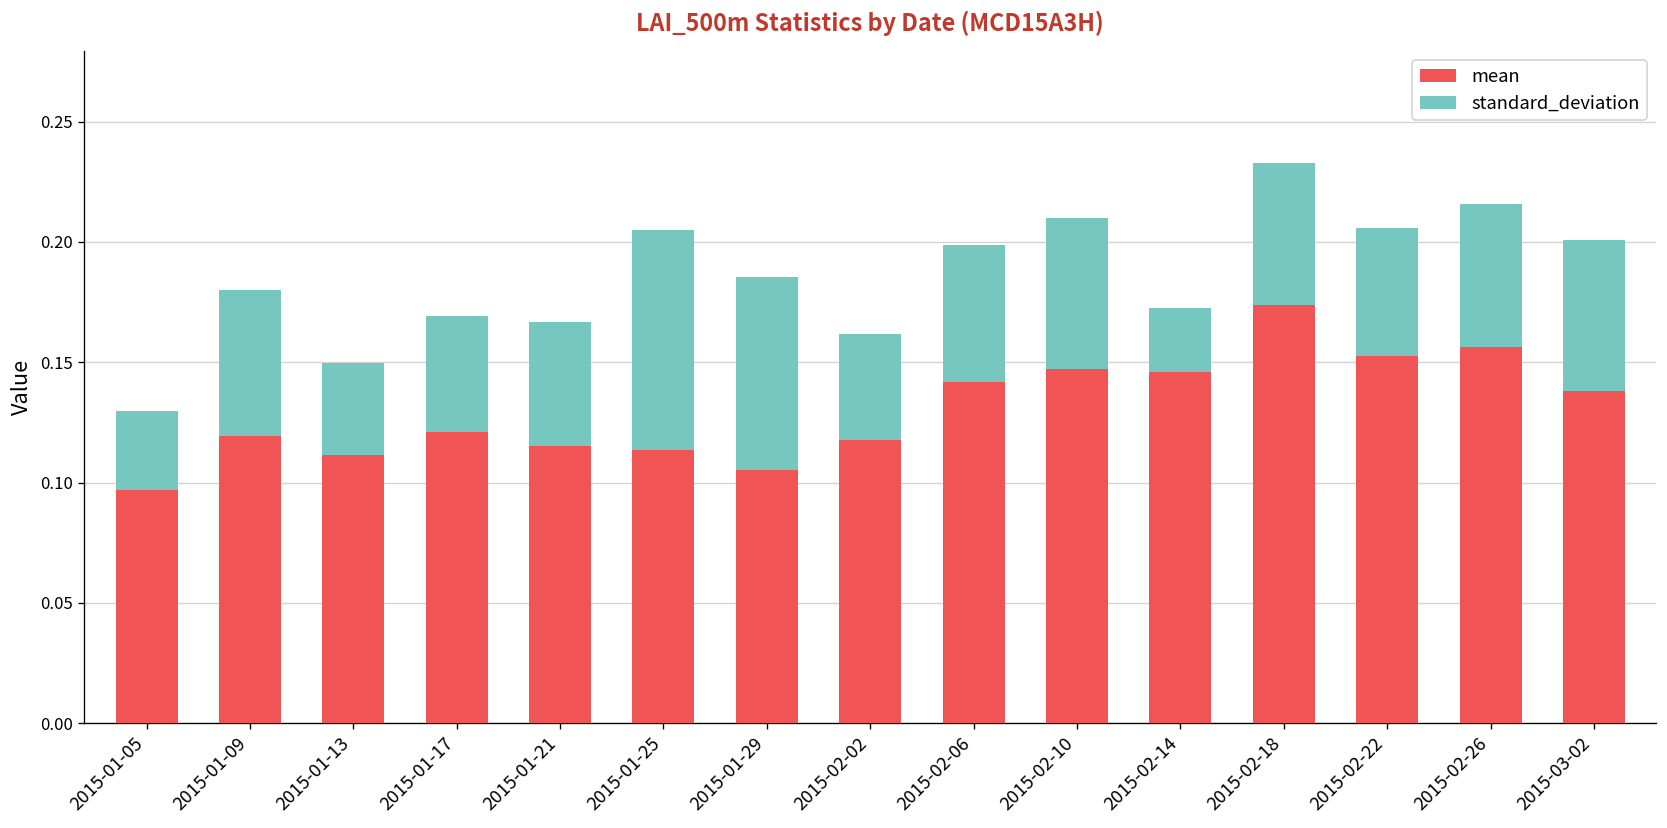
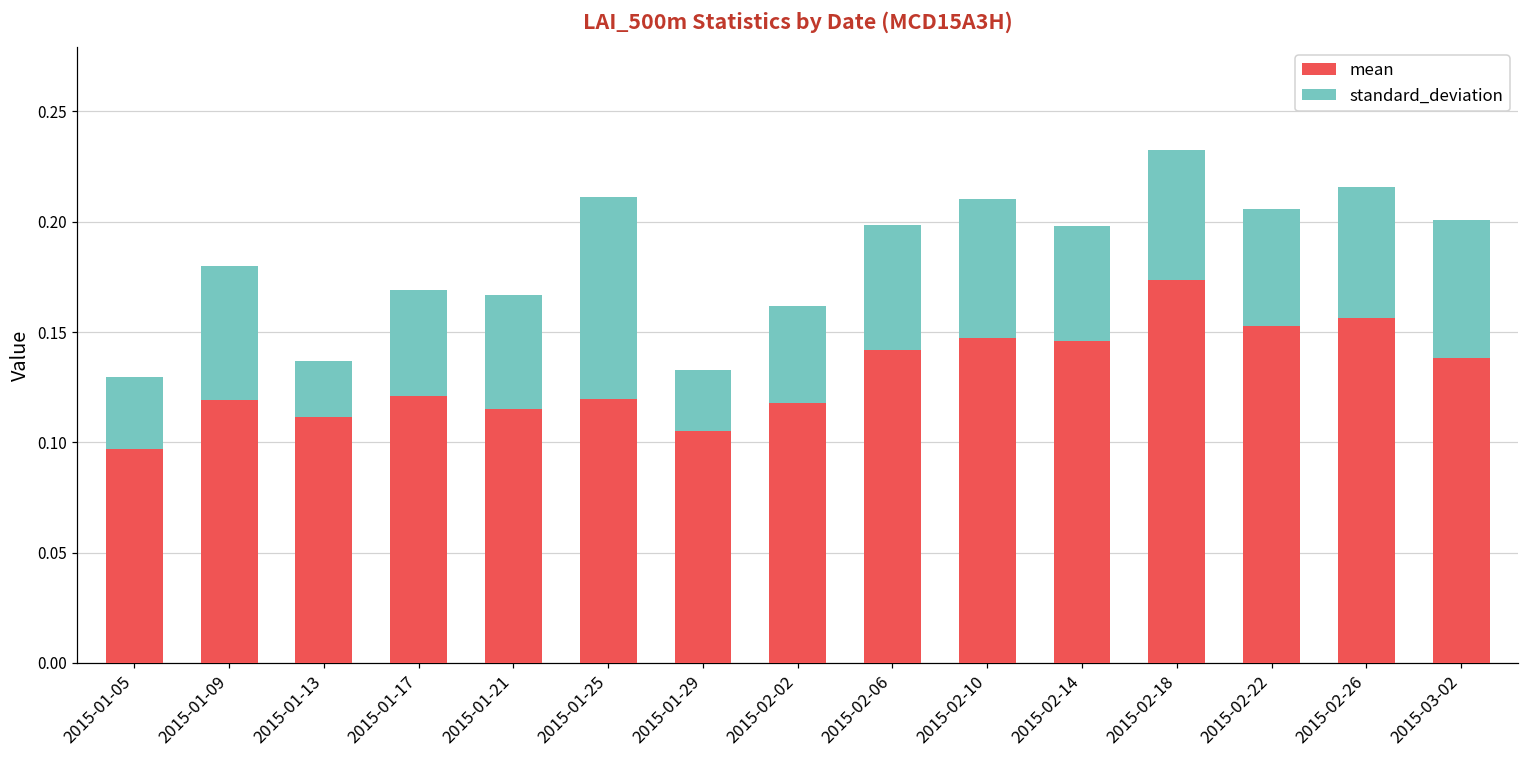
standard_deviation, 2015-01-13: 0.038 -> 0.025
mean, 2015-01-25: 0.114 -> 0.120
standard_deviation, 2015-01-29: 0.080 -> 0.028
standard_deviation, 2015-02-14: 0.027 -> 0.052
